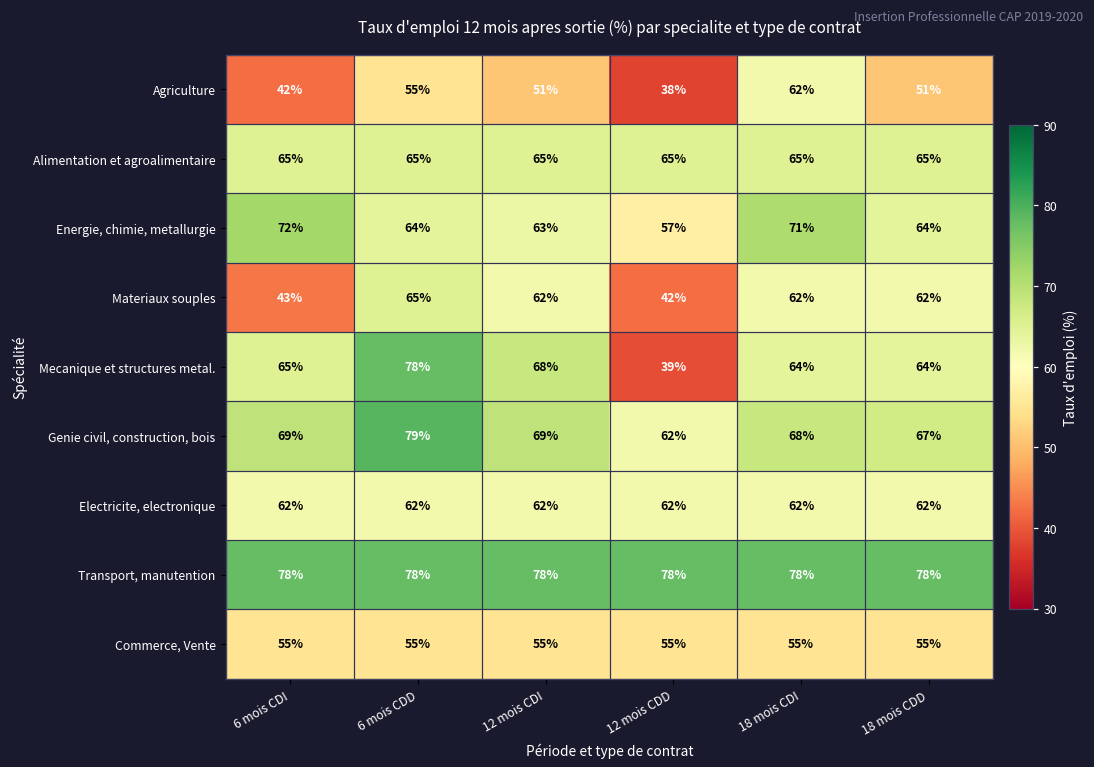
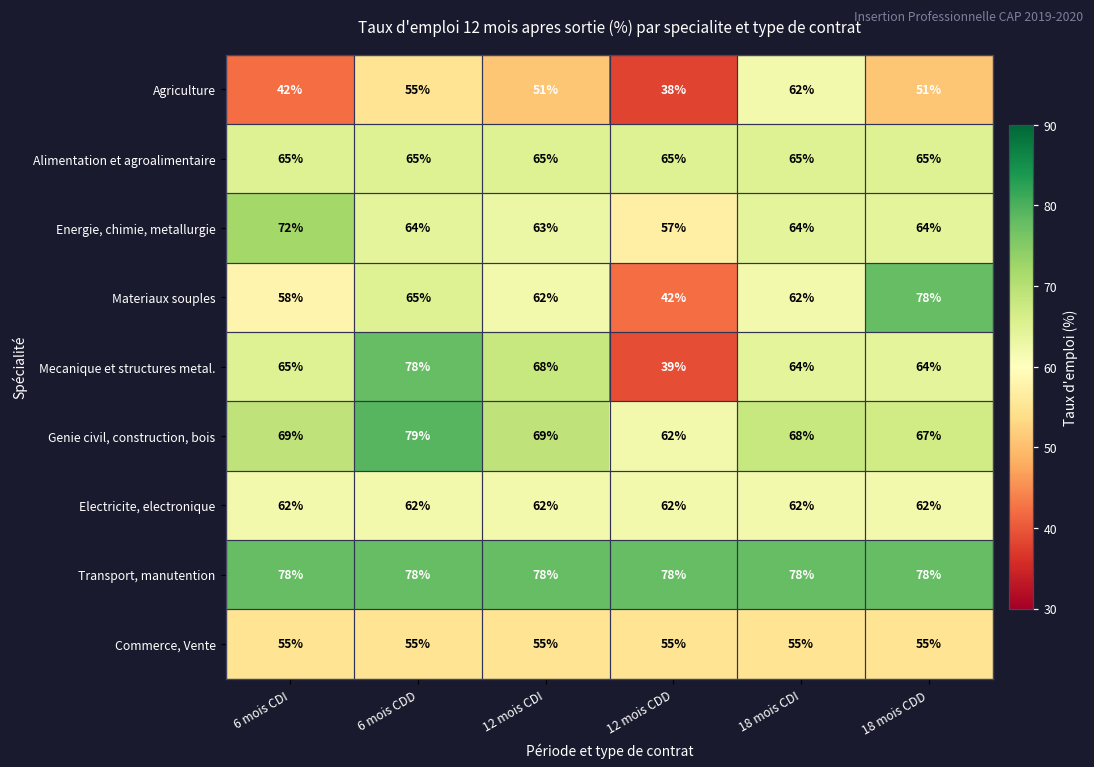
Energie, chimie, metallurgie, 18 mois CDI: 71% -> 64%
Materiaux souples, 6 mois CDI: 43% -> 58%
Materiaux souples, 18 mois CDD: 62% -> 78%
